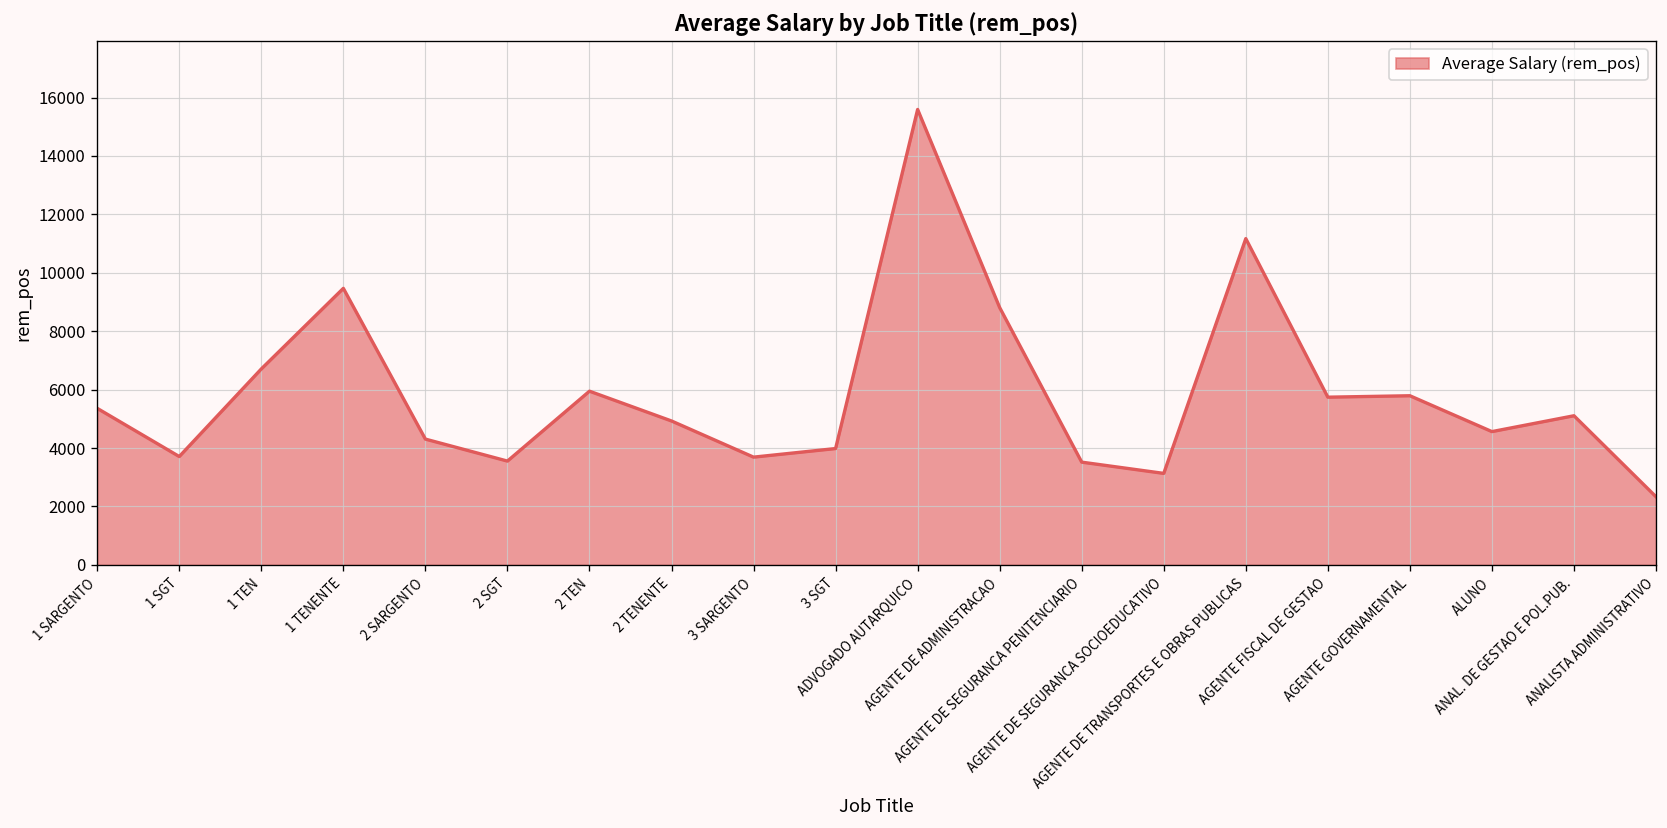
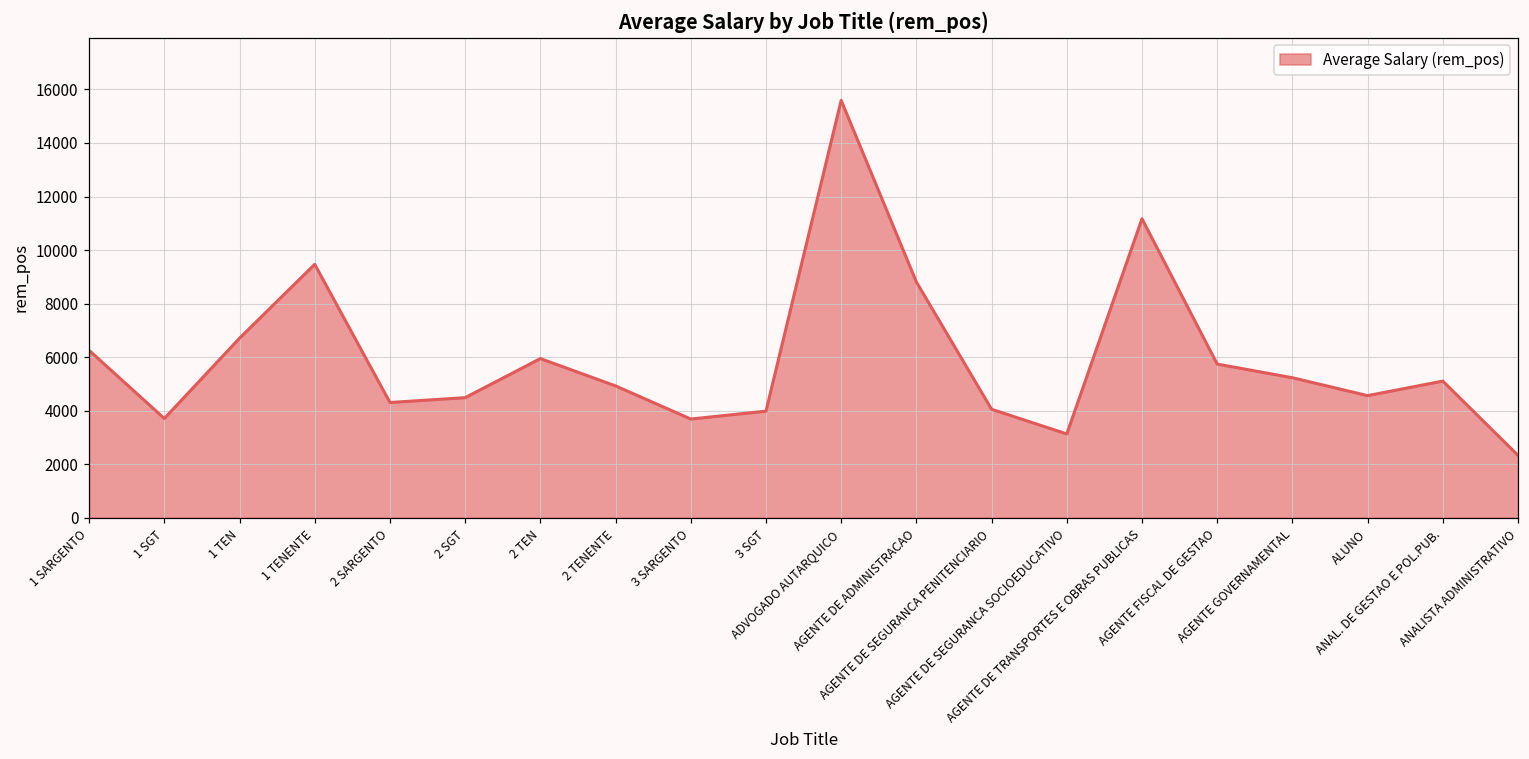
1 SARGENTO: 5400 -> 6300
2 SGT: 3600 -> 4500
AGENTE DE SEGURANCA PENITENCIARIO: 3500 -> 4100
AGENTE GOVERNAMENTAL: 5800 -> 5200
